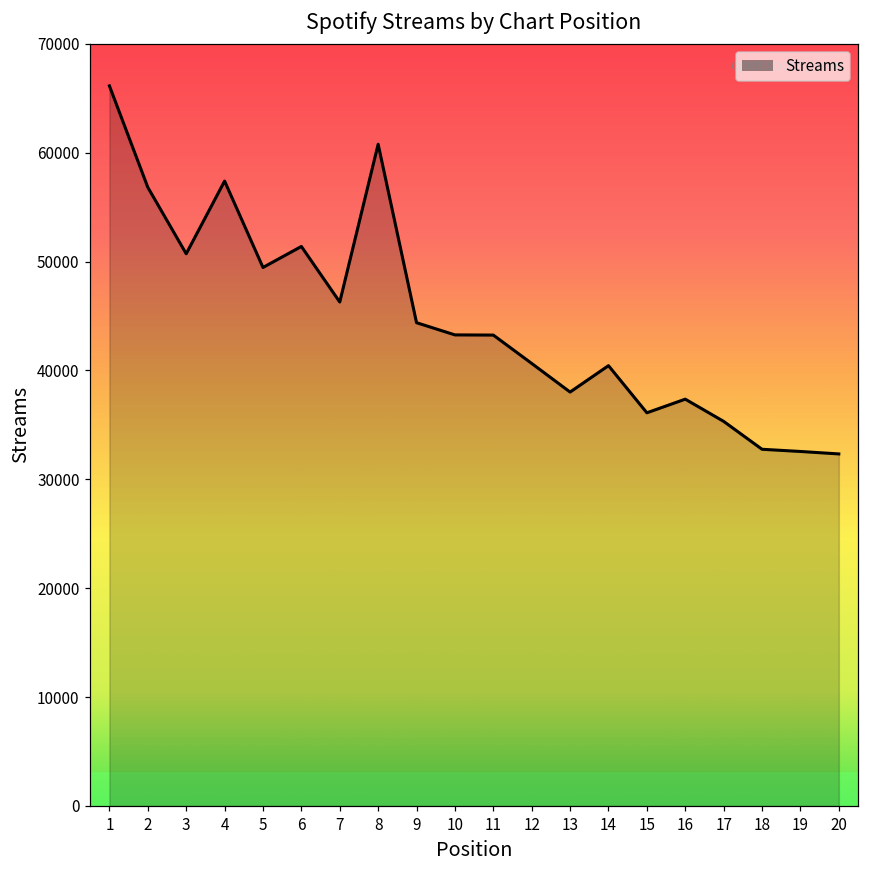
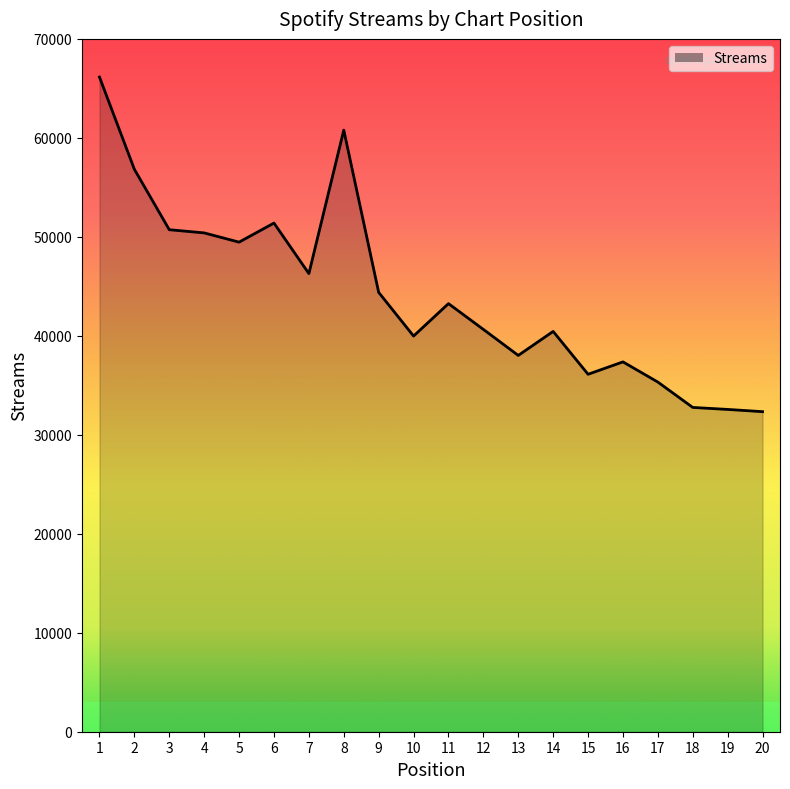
4: 57000 -> 50000
10: 43000 -> 40000
